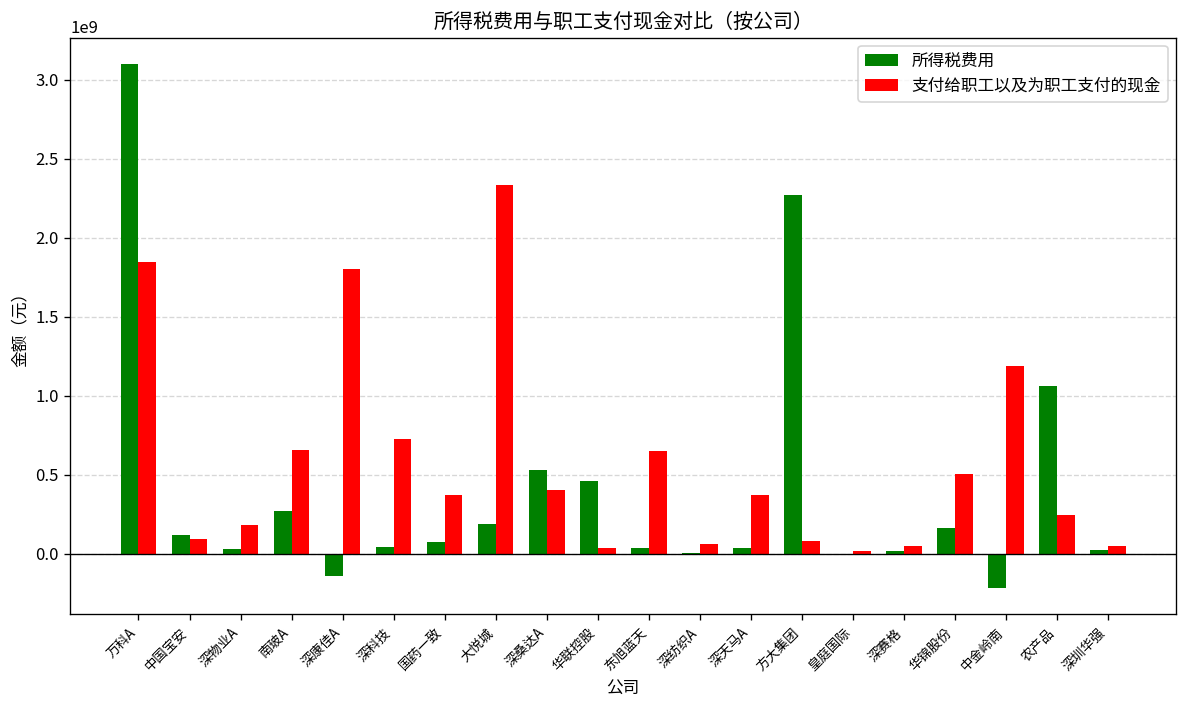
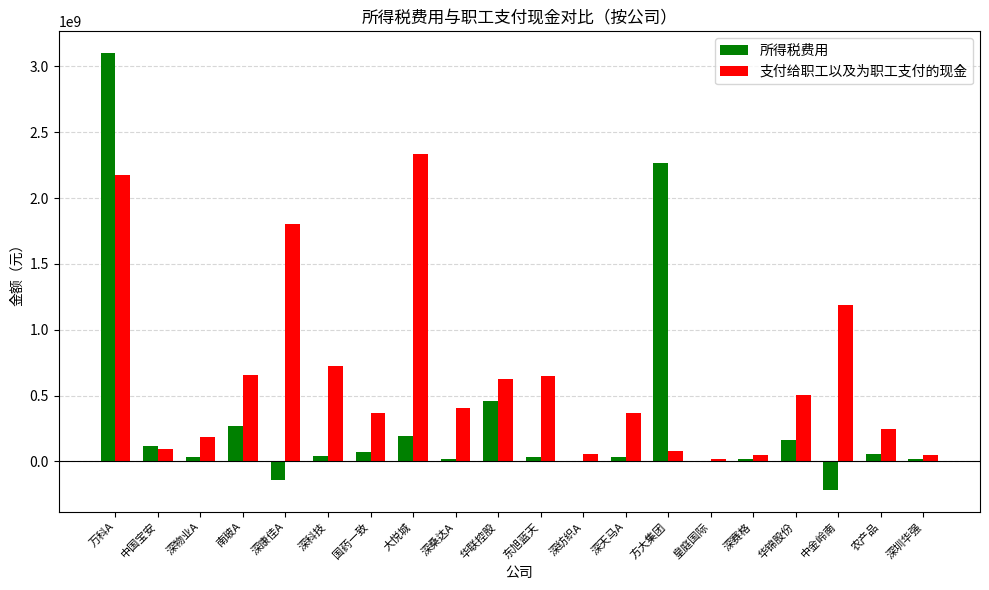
支付给职工以及为职工支付的现金, 万科A: 1850000000 -> 2170000000
所得税费用, 深桑达A: 530000000 -> 20000000
支付给职工以及为职工支付的现金, 华联控股: 30000000 -> 620000000
所得税费用, 农产品: 1060000000 -> 60000000
